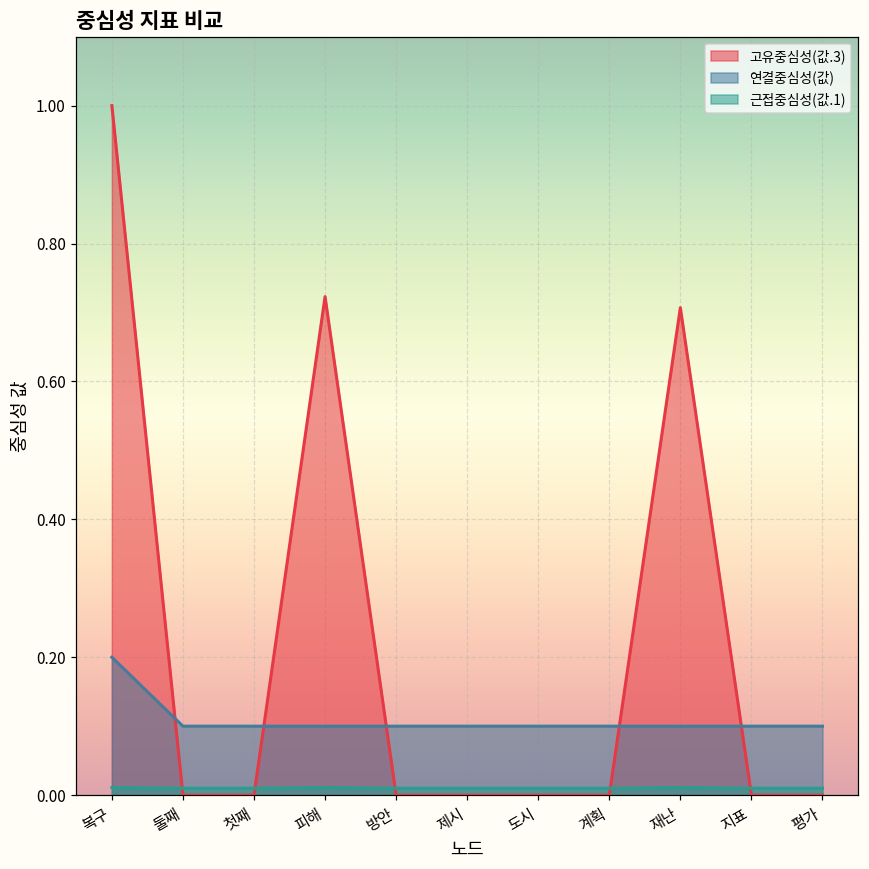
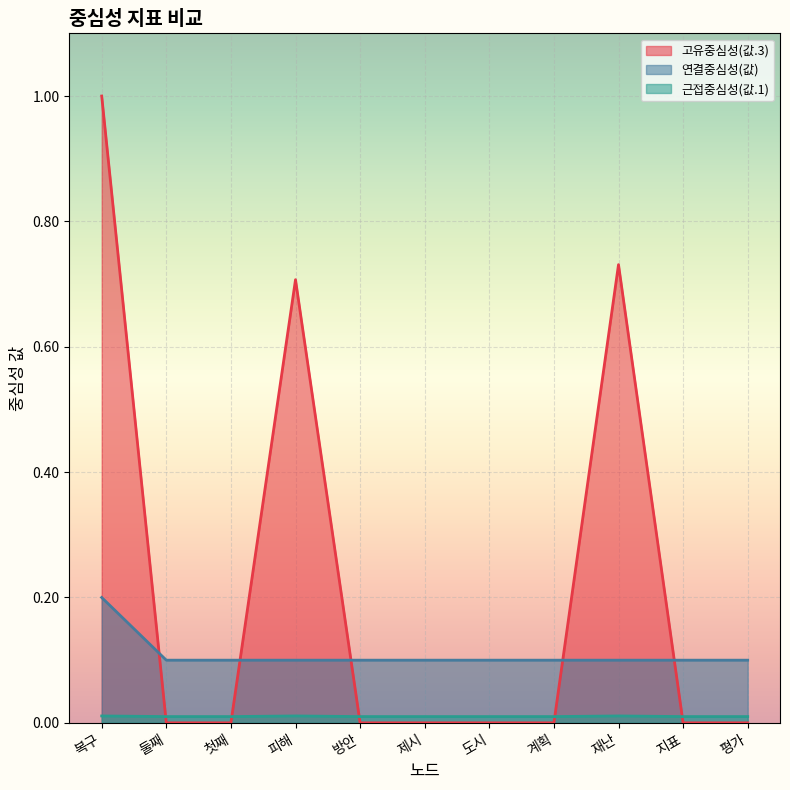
고유중심성(값.3), 피해: 0.72 -> 0.71
고유중심성(값.3), 재난: 0.71 -> 0.73
